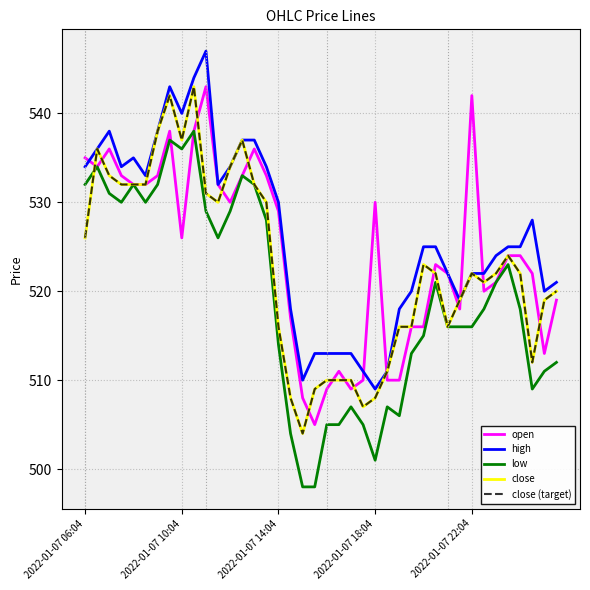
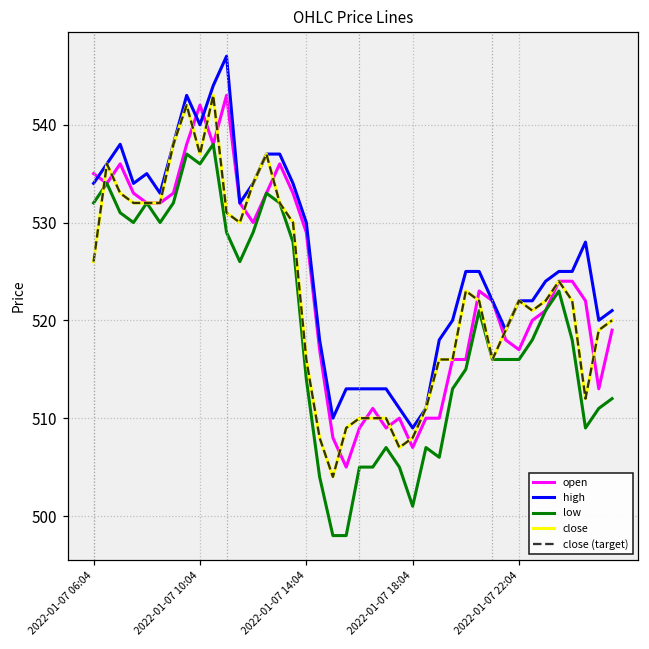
open, 2022-01-07 10:04: 526 -> 542
open, 2022-01-07 18:04: 530 -> 507
open, 2022-01-07 22:04: 542 -> 517
